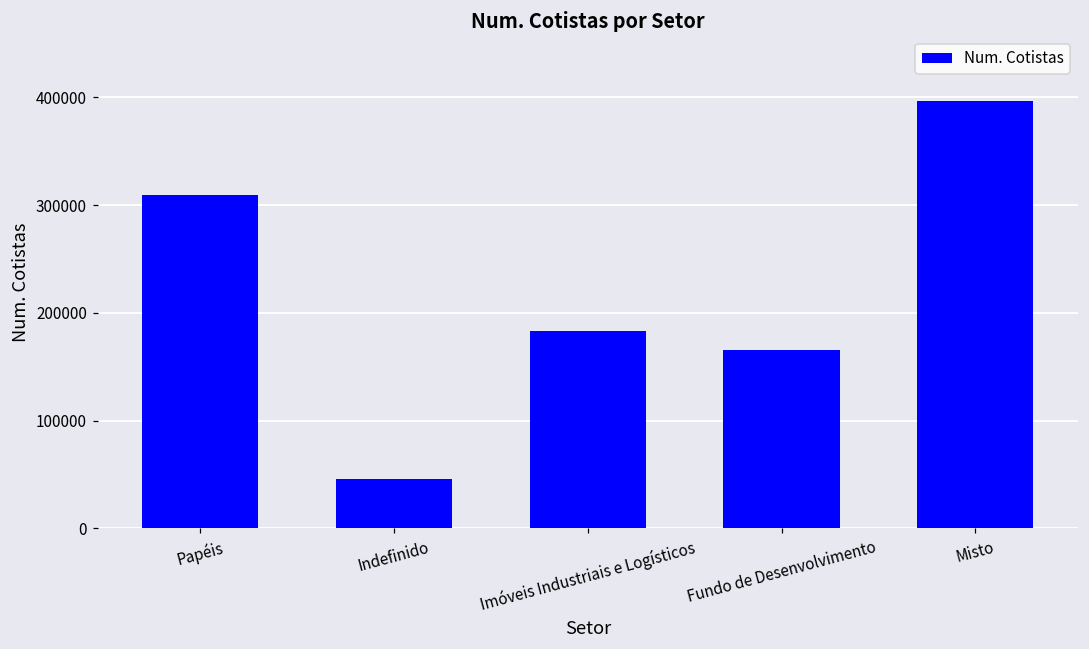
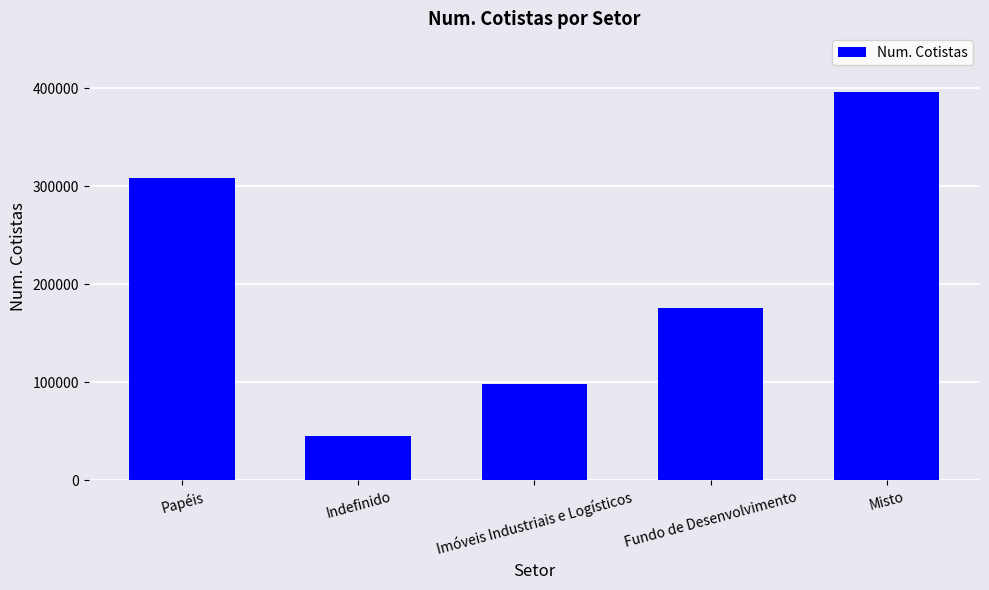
Imóveis Industriais e Logísticos: 180000 -> 100000
Fundo de Desenvolvimento: 170000 -> 180000
